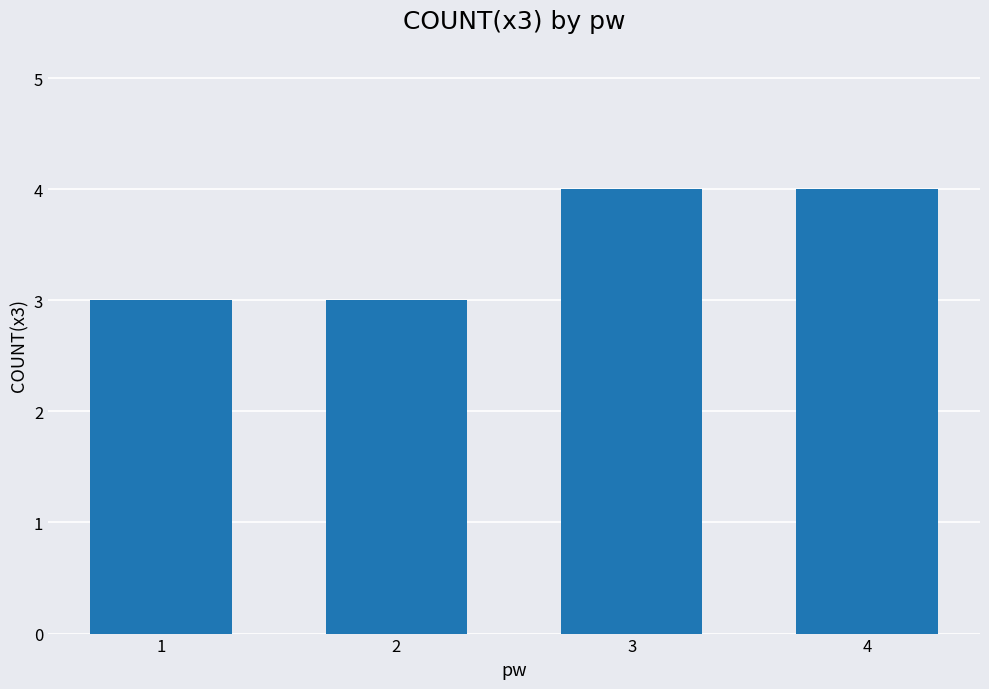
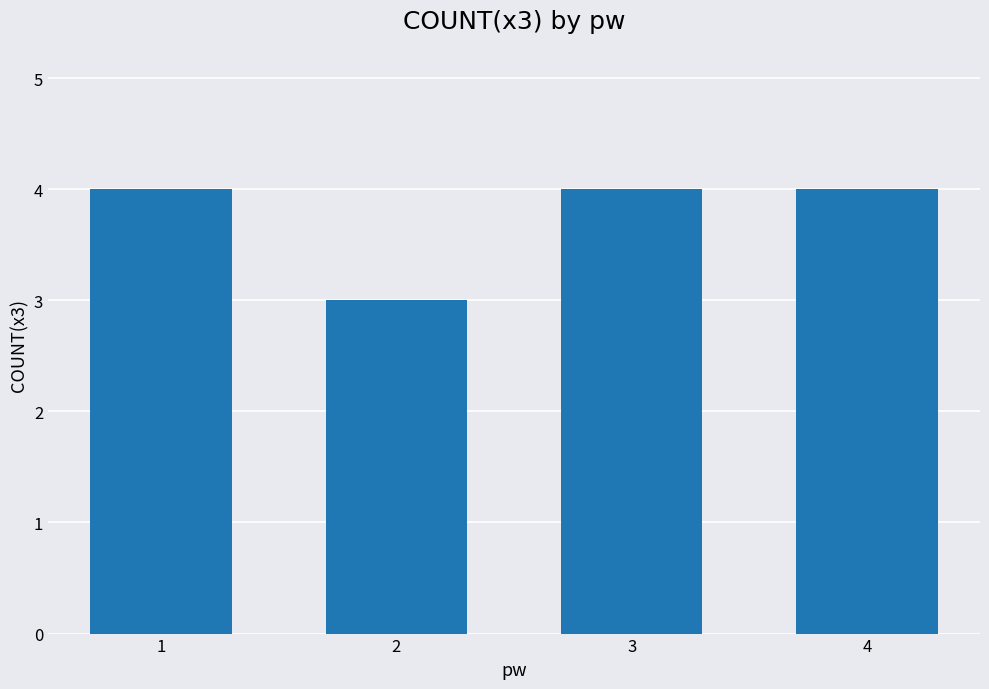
1: 3 -> 4
